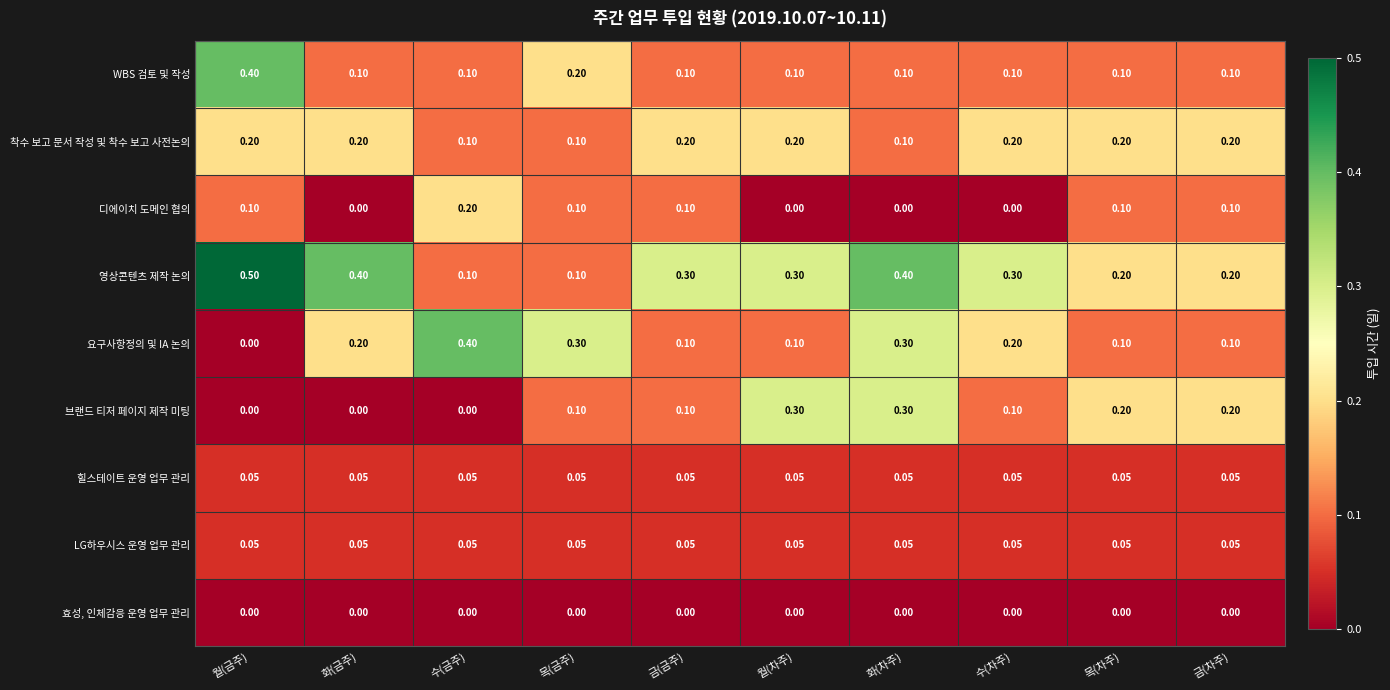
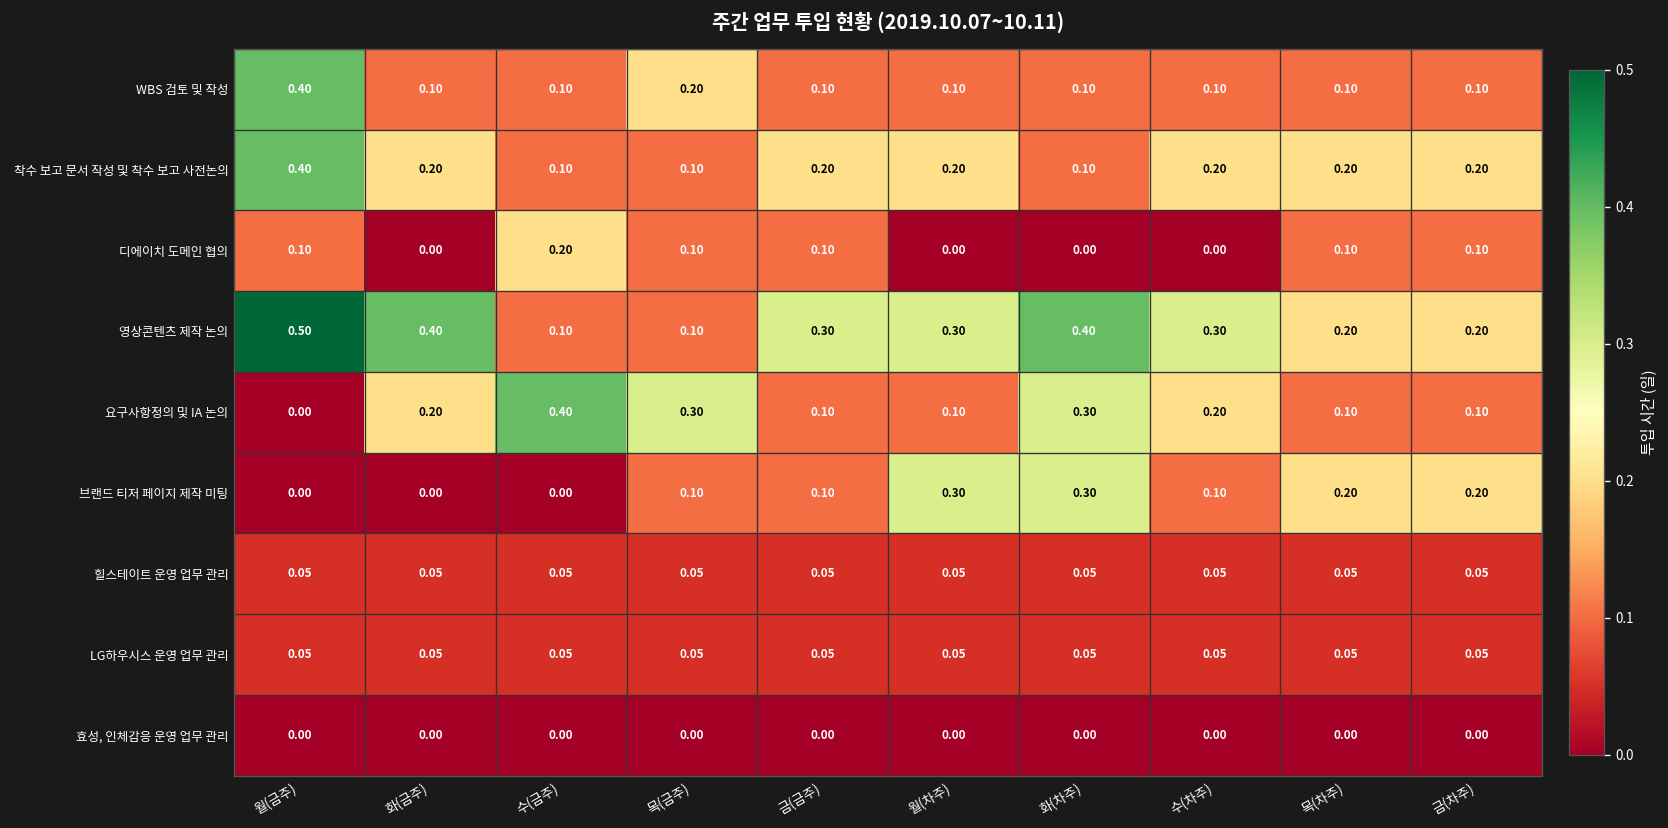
착수 보고 문서 작성 및 착수 보고 사전논의, 월(금주): 0.20 -> 0.40
